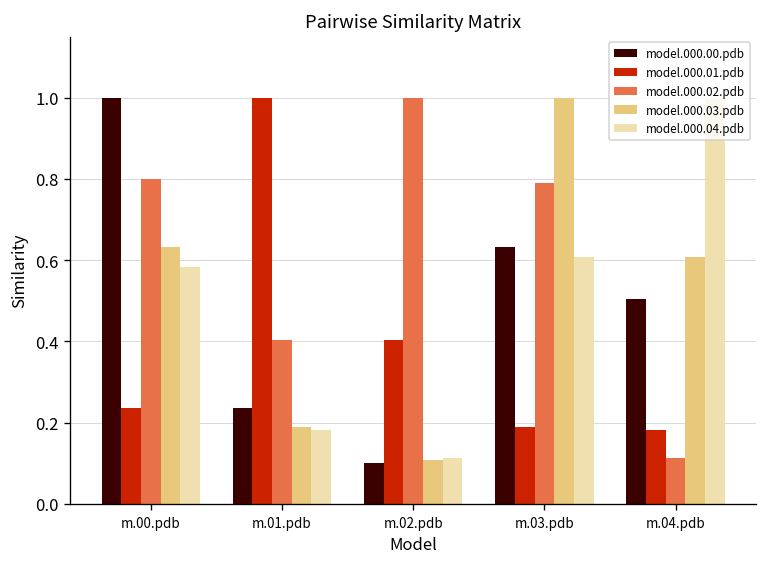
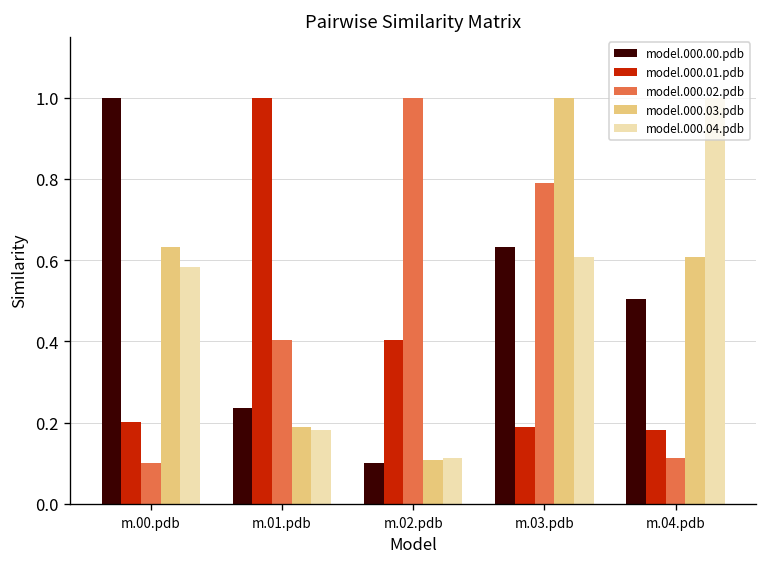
model.000.01.pdb, m.00.pdb: 0.24 -> 0.20
model.000.02.pdb, m.00.pdb: 0.8 -> 0.1
